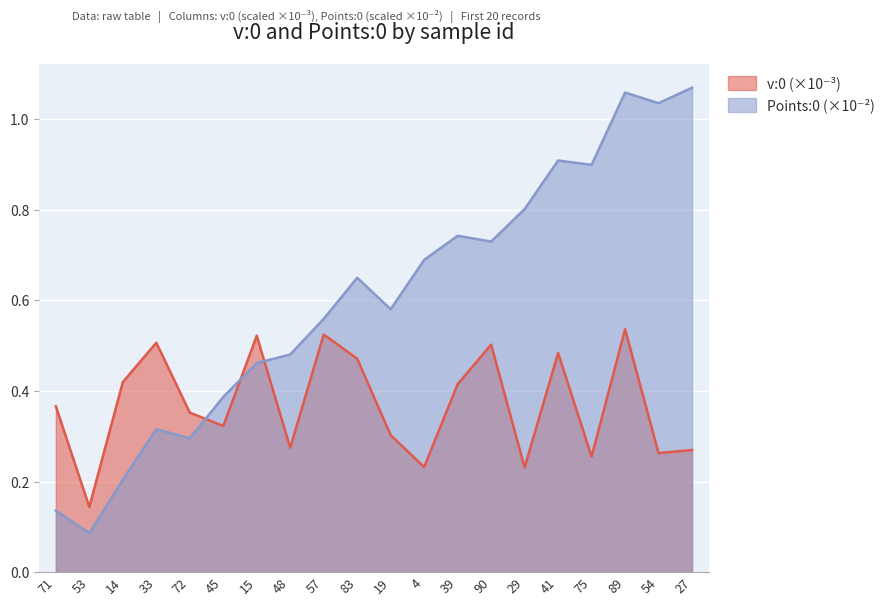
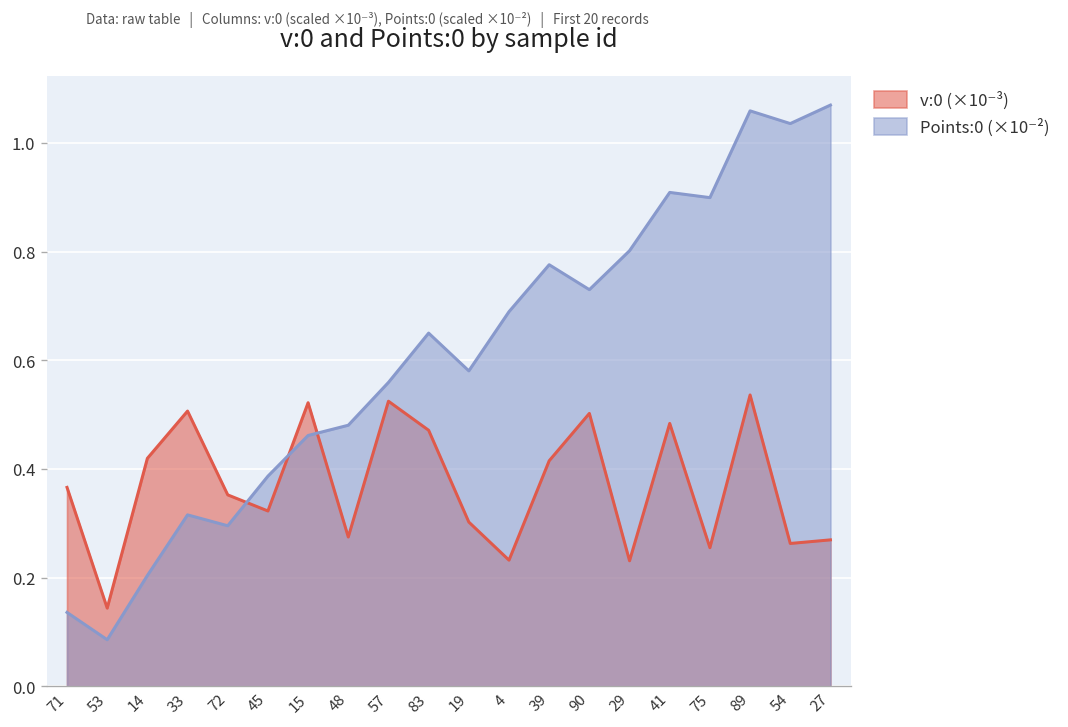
Points:0 (×10⁻²), 39: 0.74 -> 0.78
